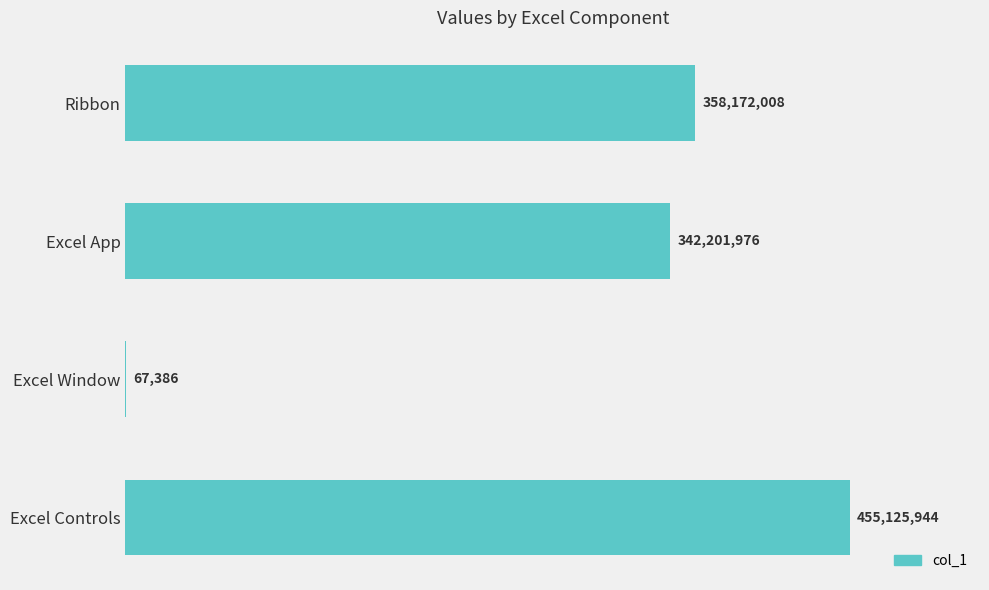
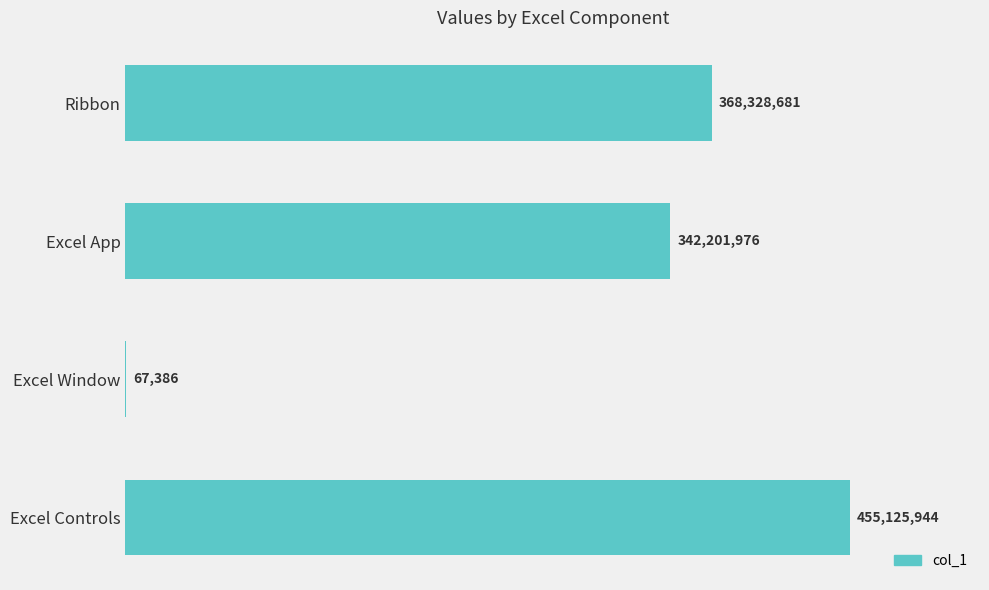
Ribbon: 358,172,008 -> 368,328,681
